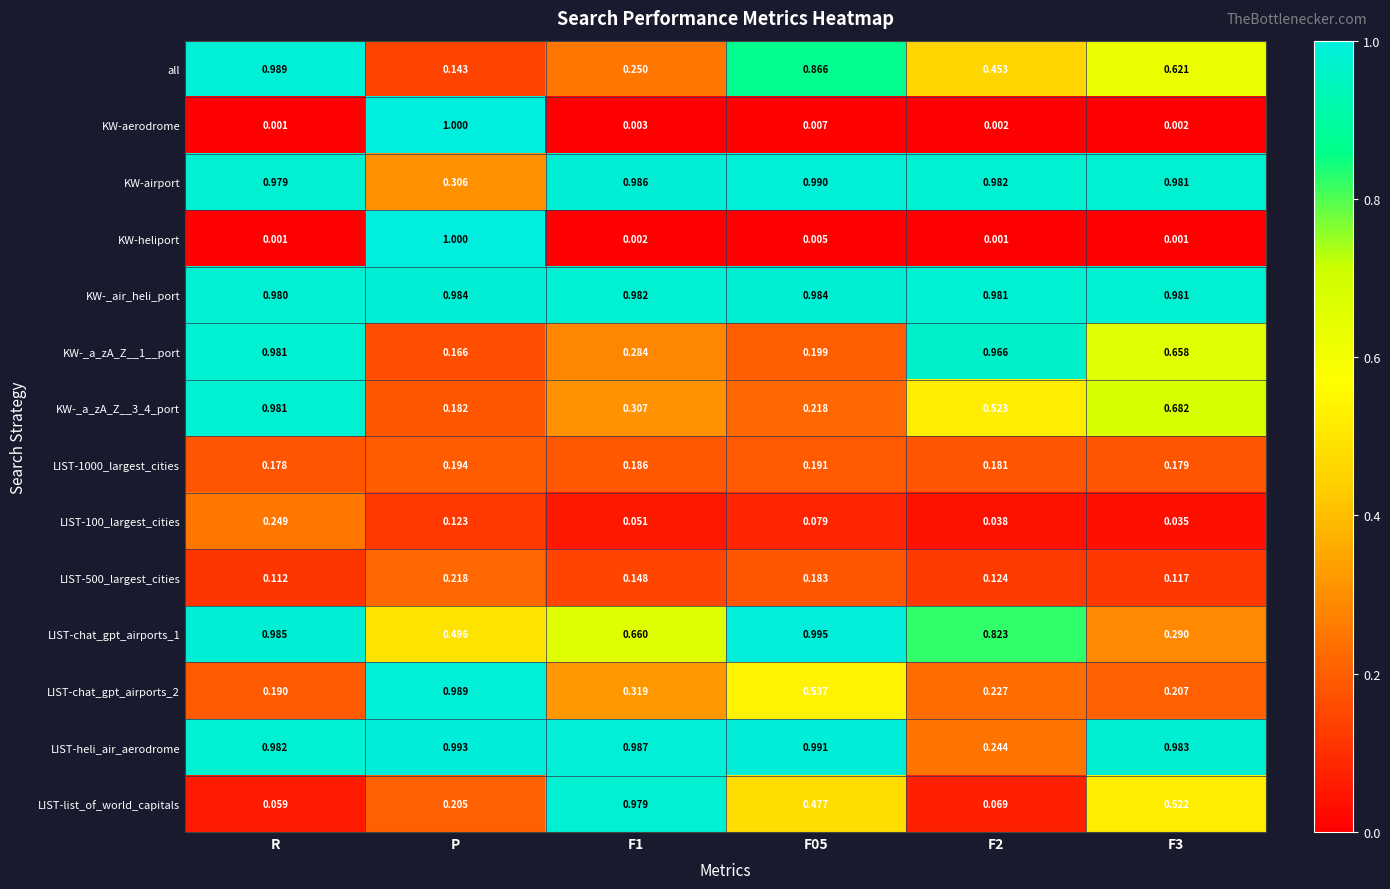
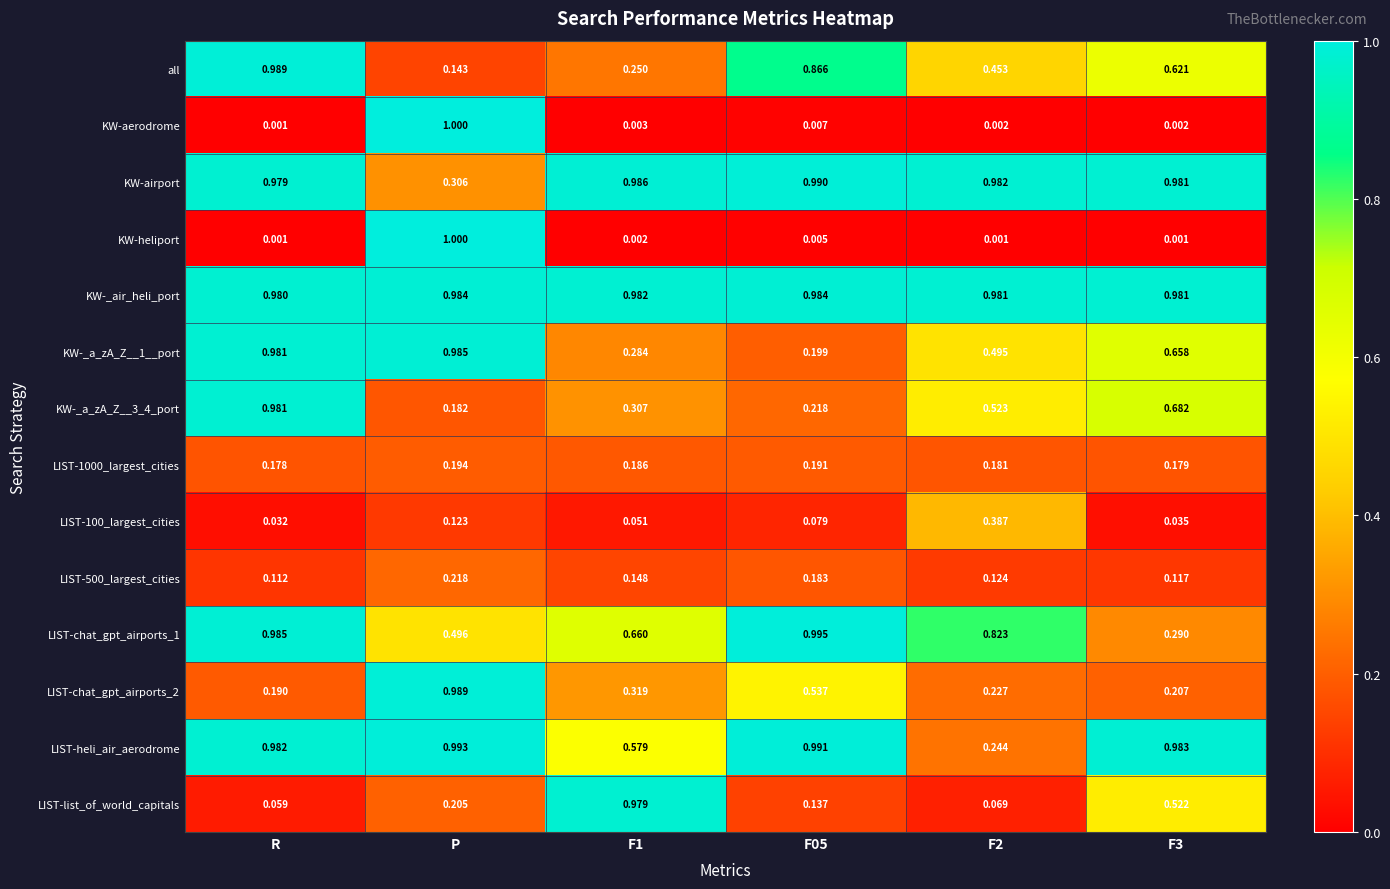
KW-_a_zA_Z__1__port, P: 0.166 -> 0.985
KW-_a_zA_Z__1__port, F2: 0.966 -> 0.495
LIST-100_largest_cities, R: 0.249 -> 0.032
LIST-100_largest_cities, F2: 0.038 -> 0.387
LIST-heli_air_aerodrome, F1: 0.987 -> 0.579
LIST-list_of_world_capitals, F05: 0.477 -> 0.137
